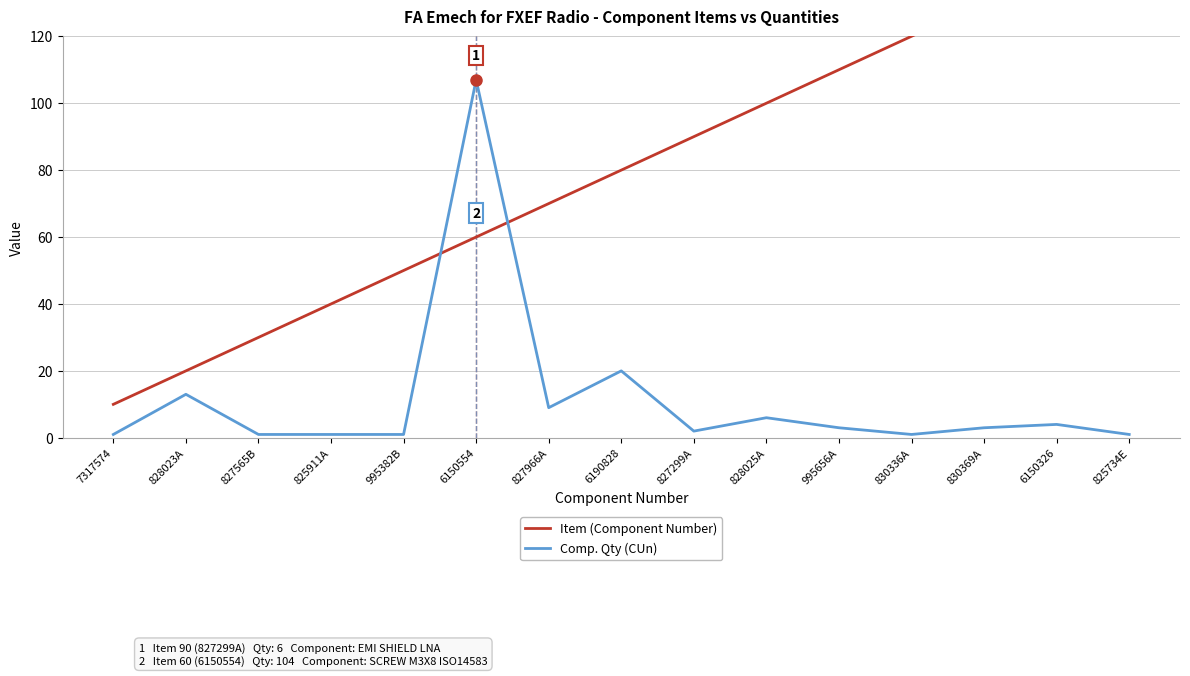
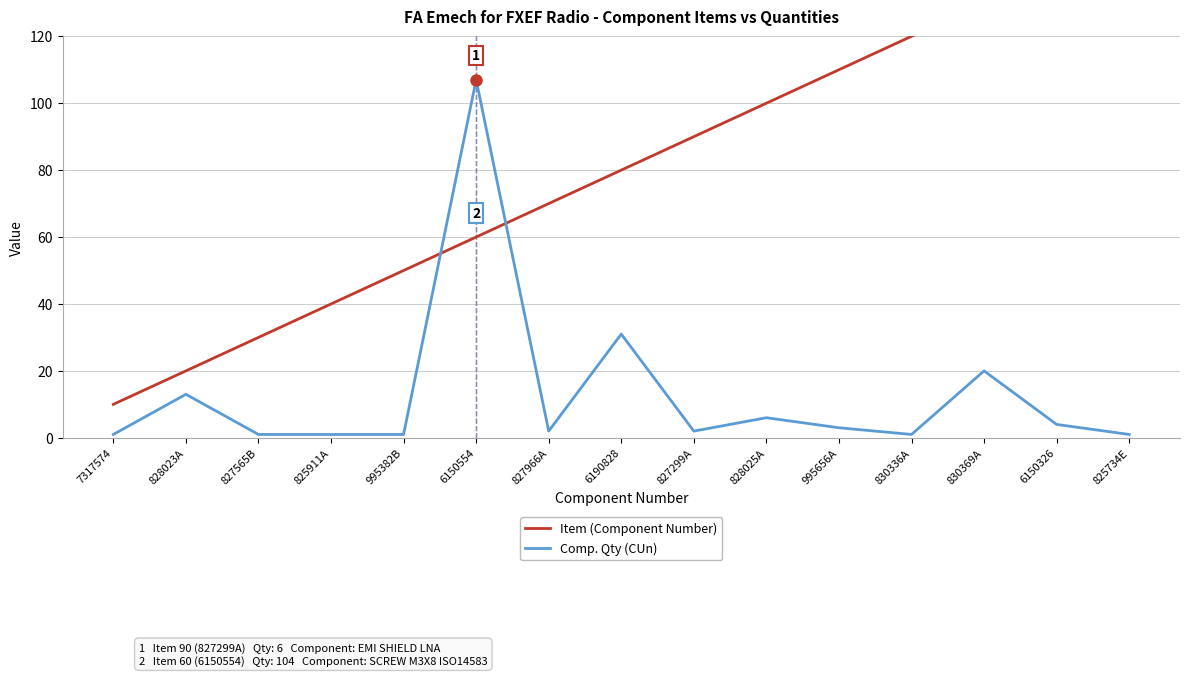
Comp. Qty (CUn), 827966A: 9 -> 2
Comp. Qty (CUn), 6190828: 20 -> 31
Comp. Qty (CUn), 830369A: 3 -> 20
